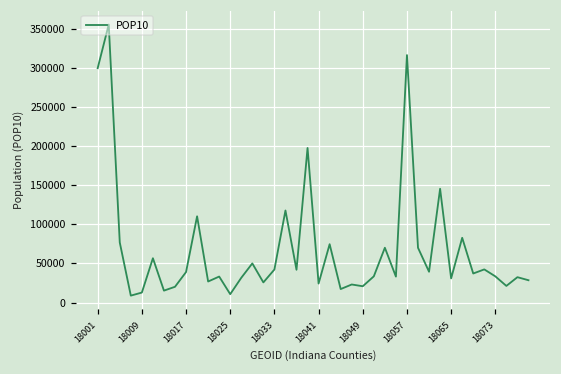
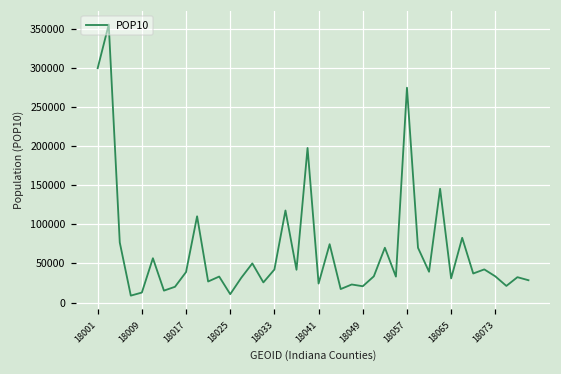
18057: 320000 -> 270000
